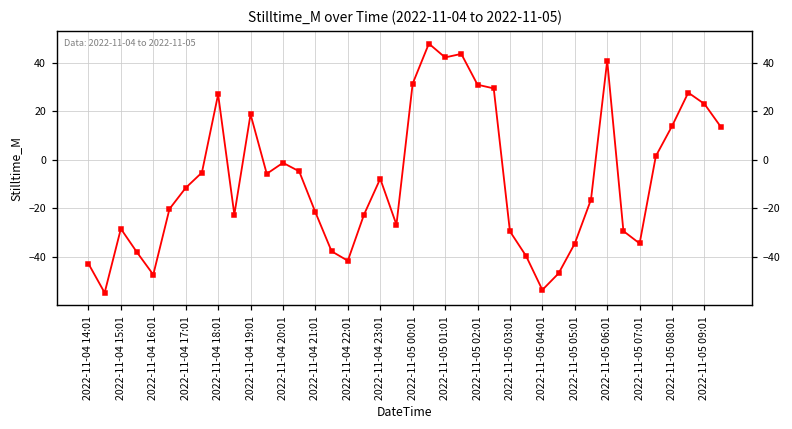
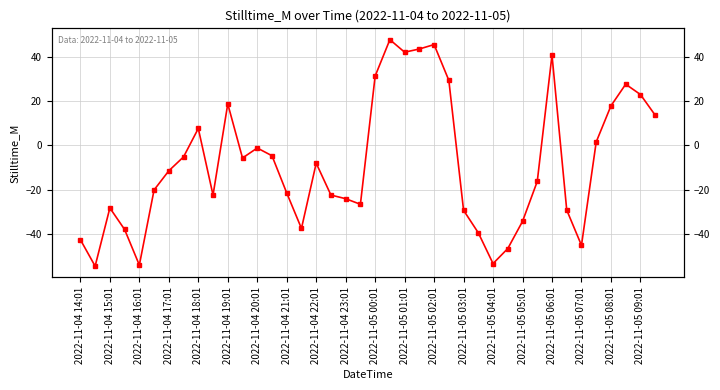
2022-11-04 16:01: -47 -> -54
2022-11-04 18:01: 27 -> 8
2022-11-04 22:01: -41 -> -8
2022-11-04 23:01: -8 -> -24
2022-11-05 02:01: 31 -> 46
2022-11-05 07:01: -34 -> -45
2022-11-05 08:01: 14 -> 18
